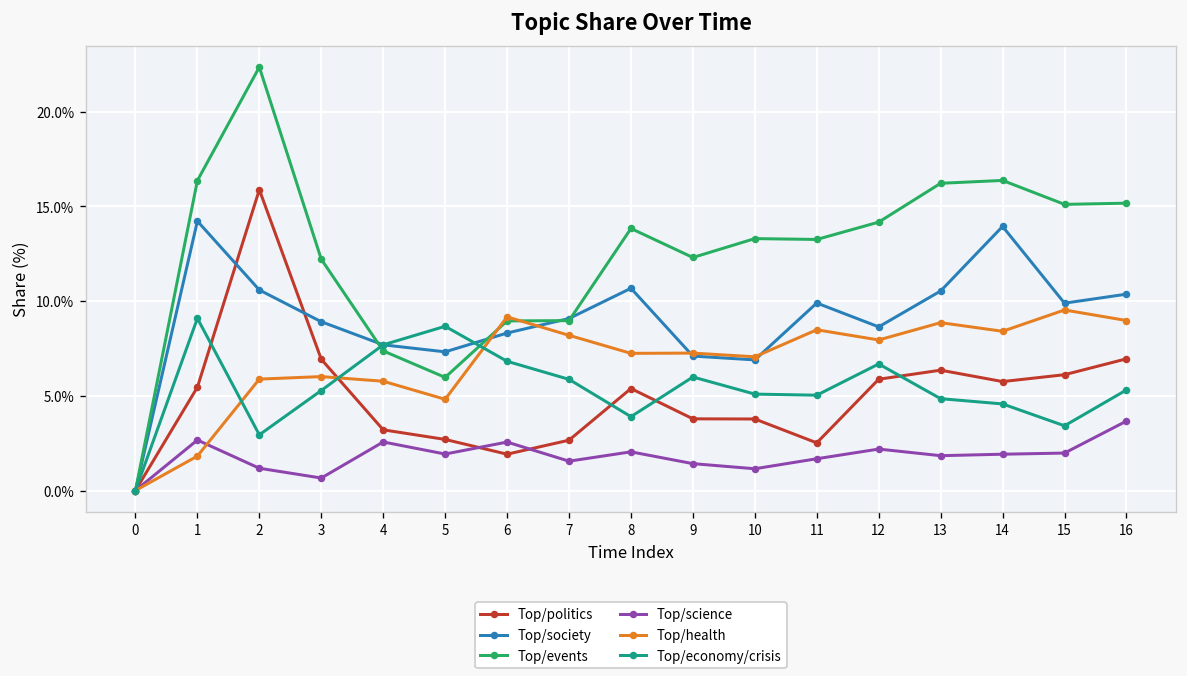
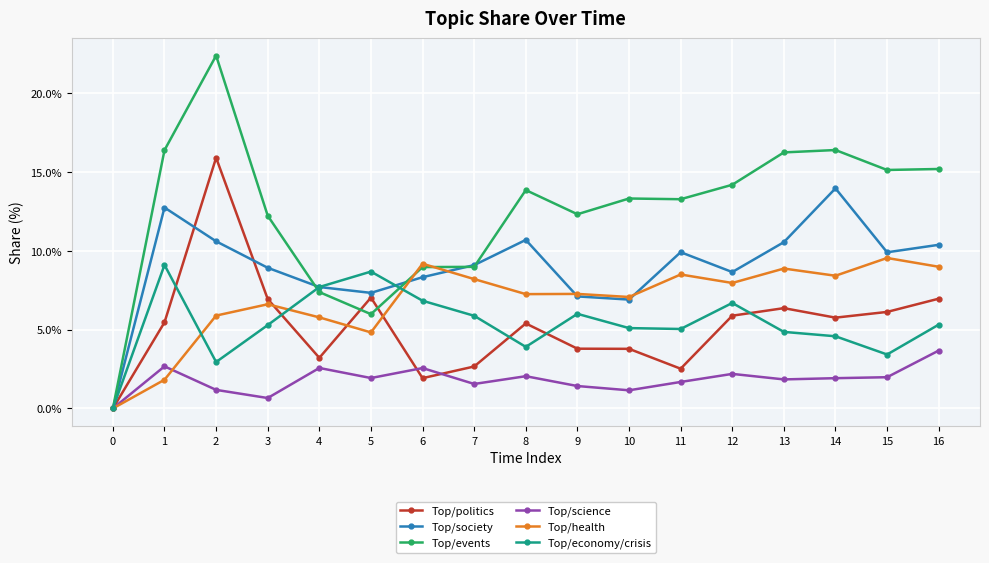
Top/society, 1: 14.2% -> 12.7%
Top/health, 3: 6.0% -> 6.6%
Top/politics, 5: 2.7% -> 7.0%
